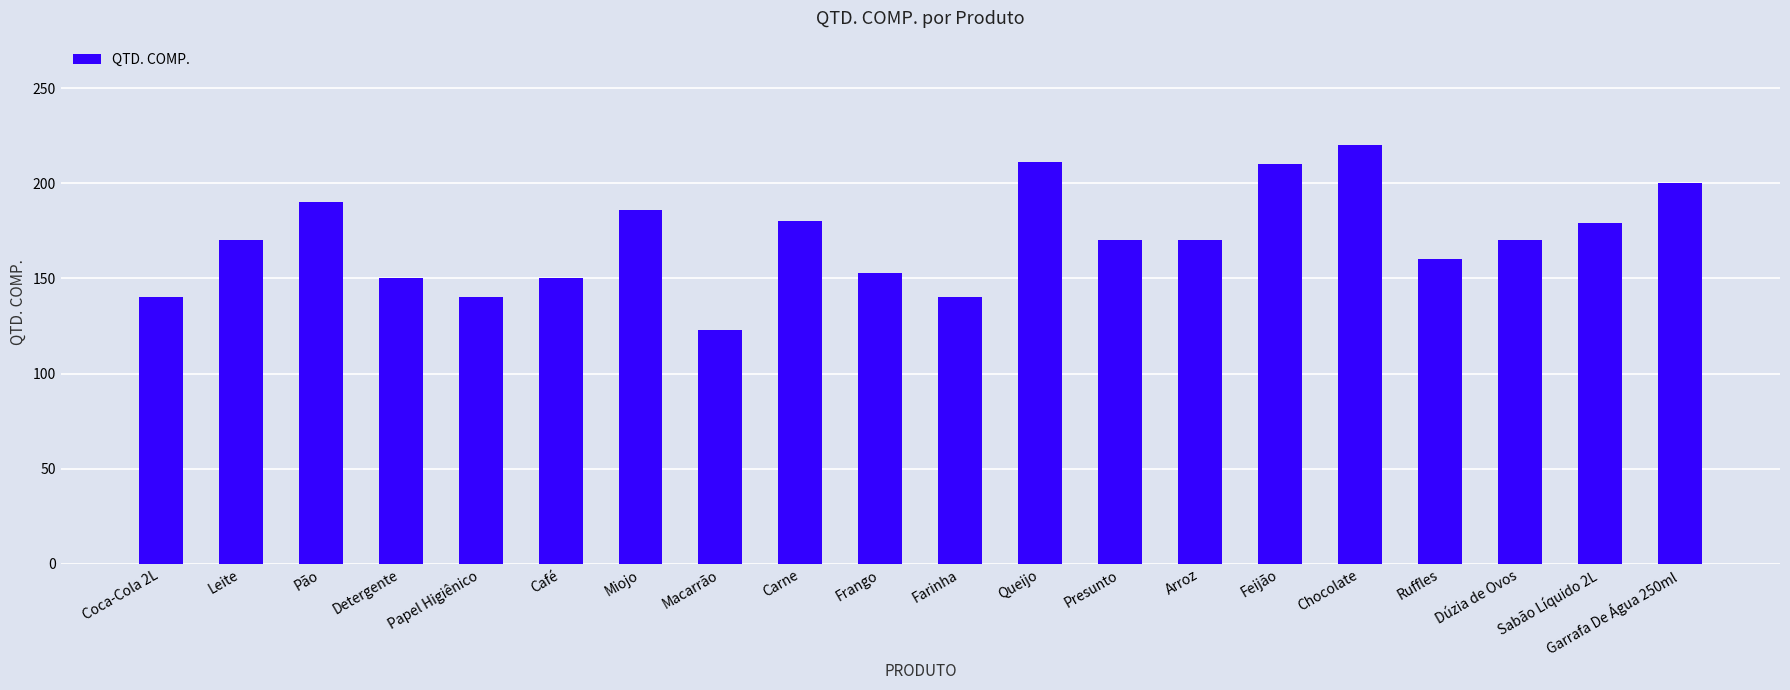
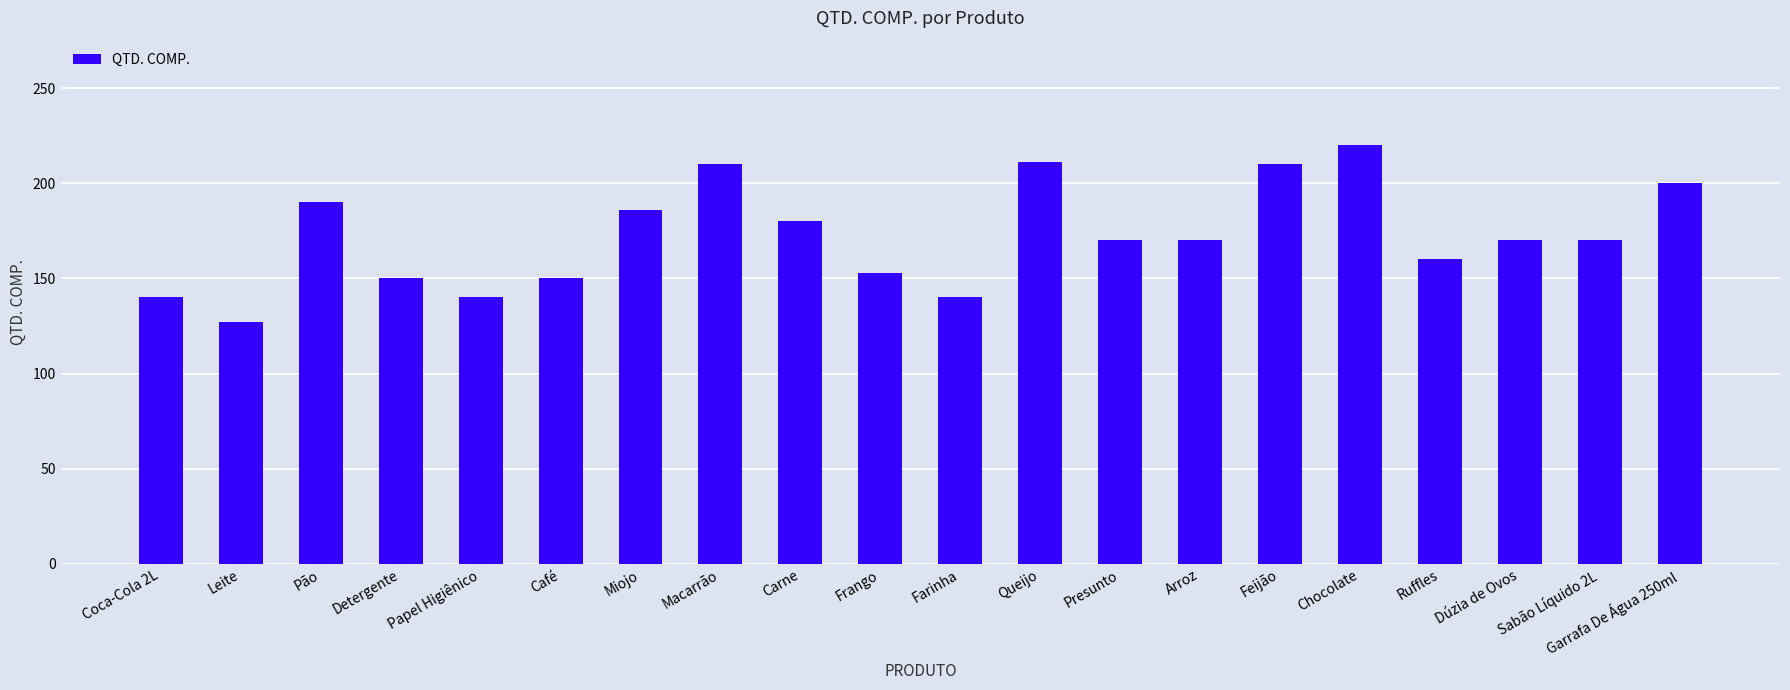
Leite: 170 -> 127
Macarrão: 123 -> 210
Sabão Líquido 2L: 179 -> 170
